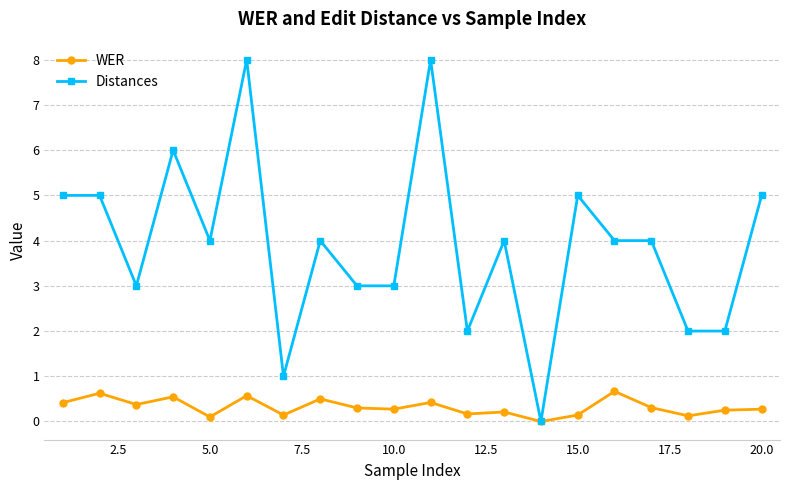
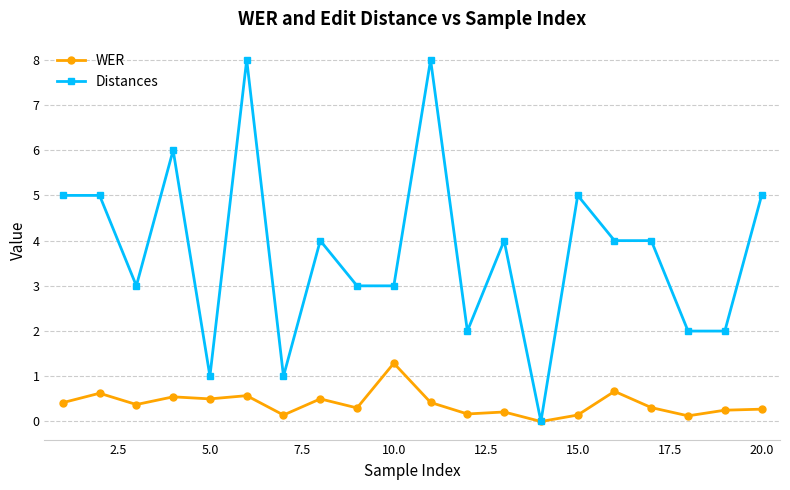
WER, 5.0: 0.1 -> 0.5
Distances, 5.0: 4 -> 1
WER, 10.0: 0.3 -> 1.3
